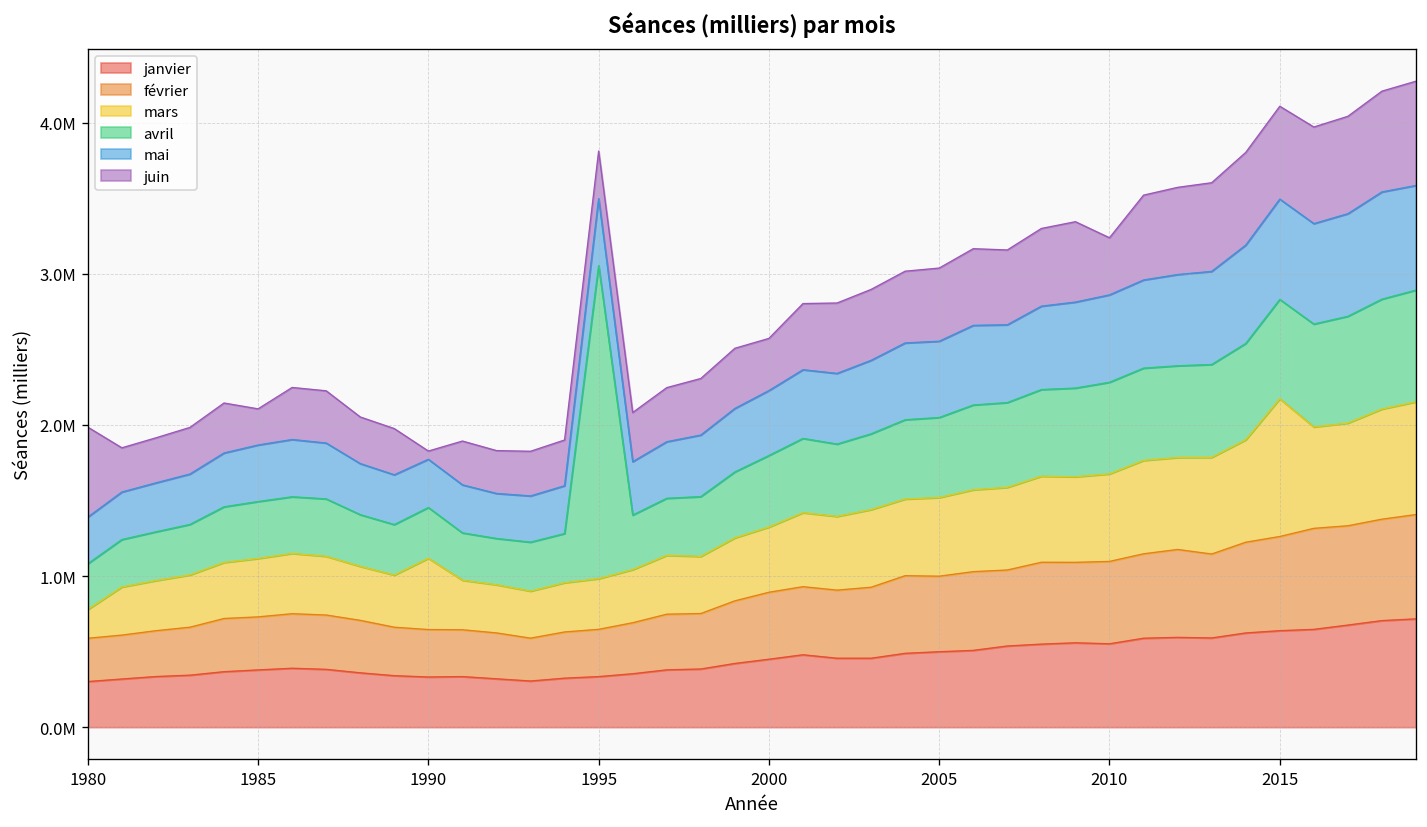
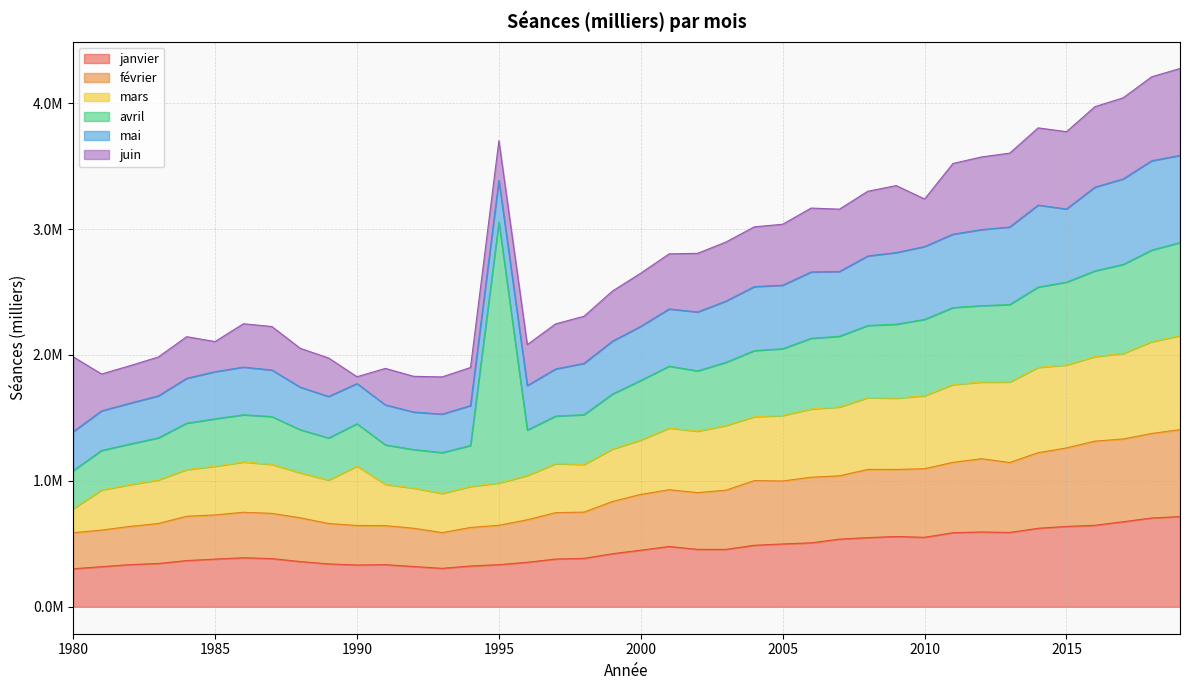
mai, 1995: 440000 -> 330000
juin, 2000: 350000 -> 420000
mars, 2015: 910000 -> 660000
mai, 2015: 660000 -> 580000
